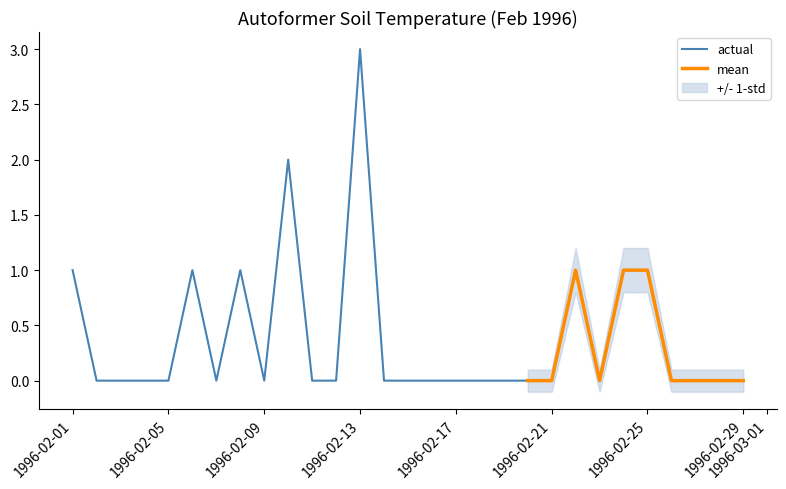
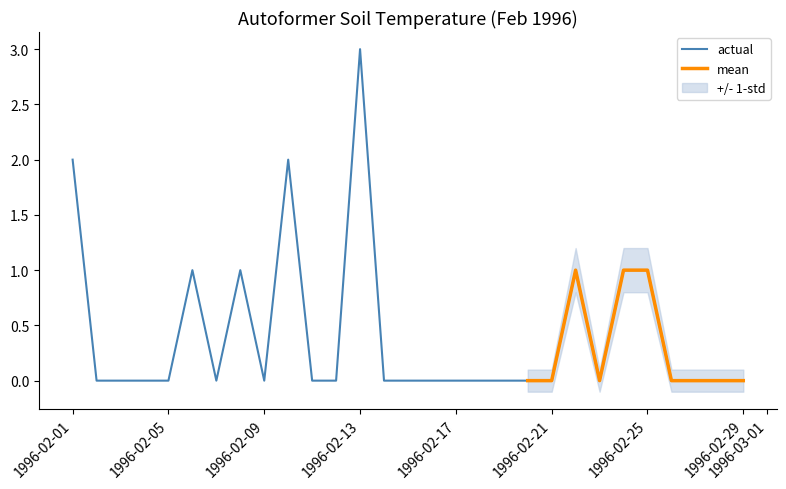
actual, 1996-02-01: 1 -> 2
